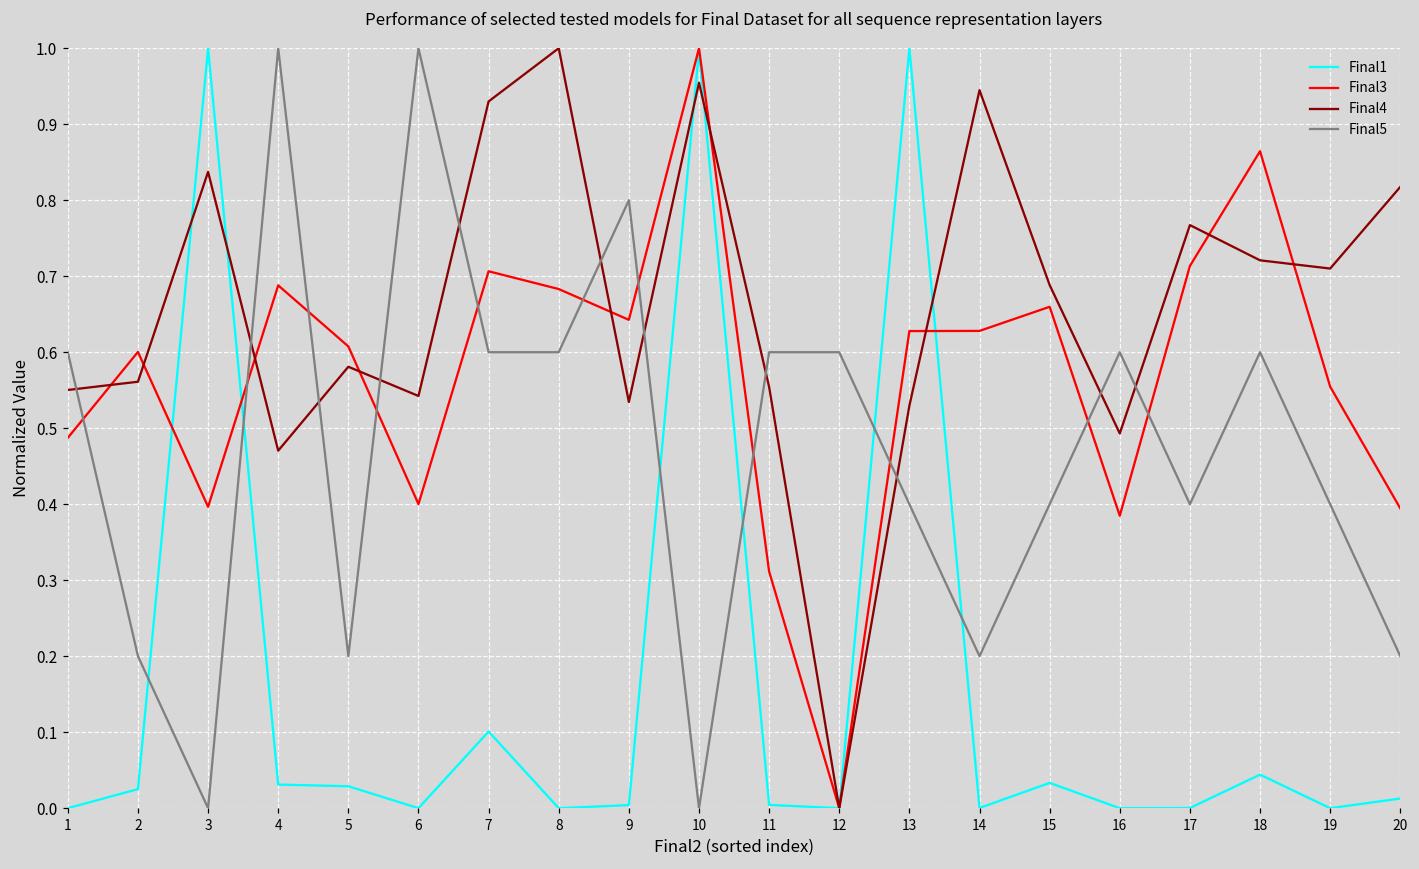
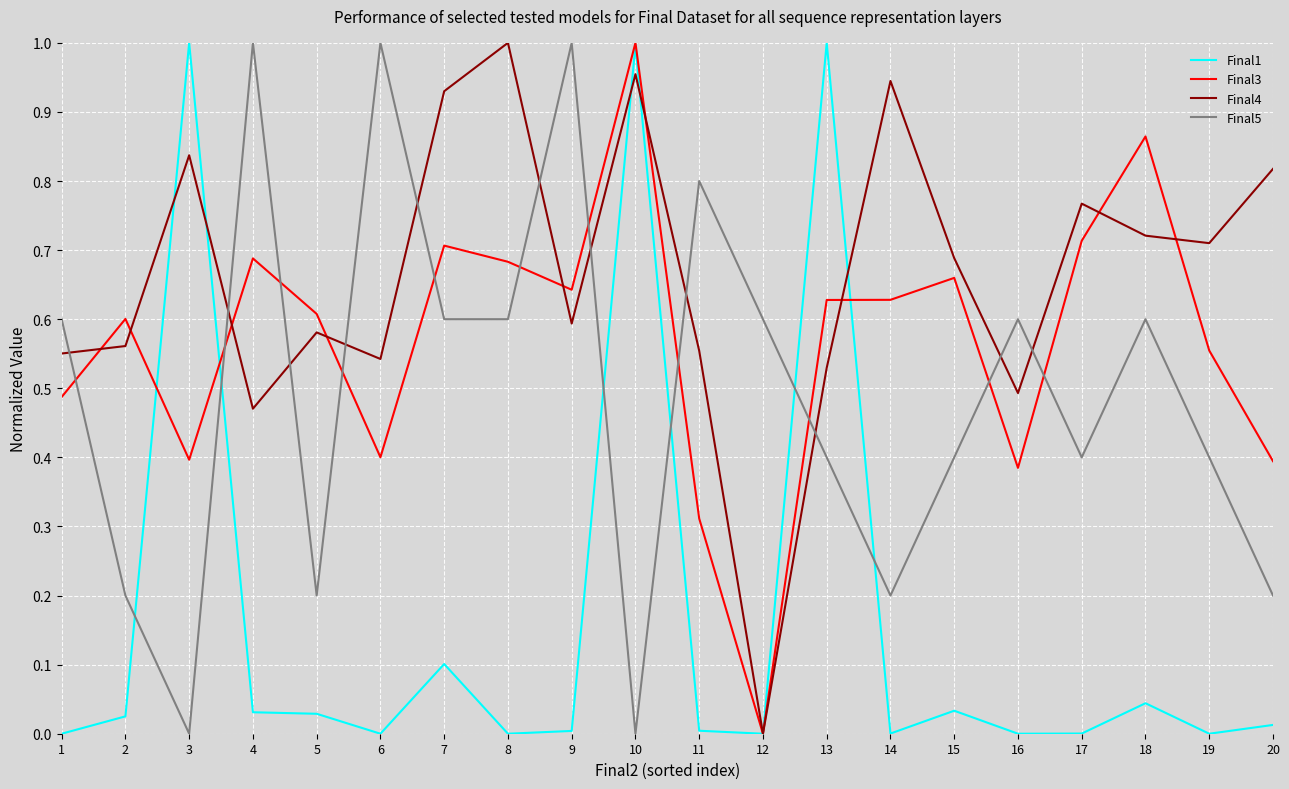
Final4, 9: 0.53 -> 0.59
Final5, 9: 0.80 -> 1.00
Final5, 11: 0.60 -> 0.80
